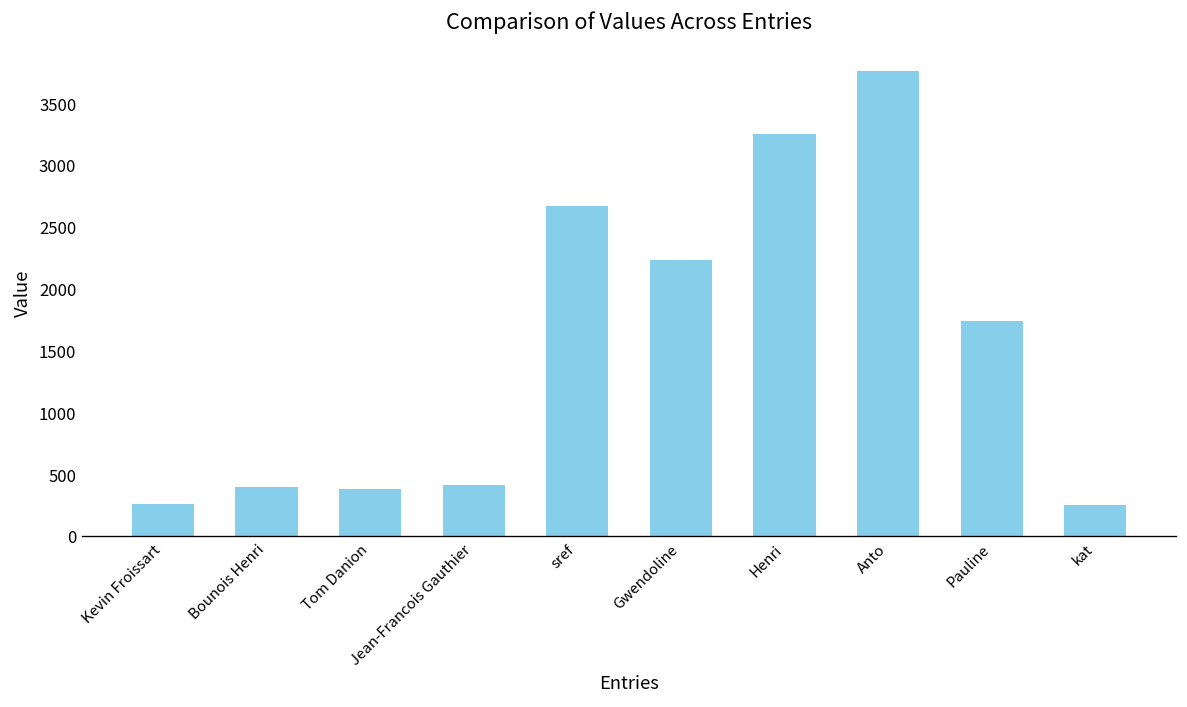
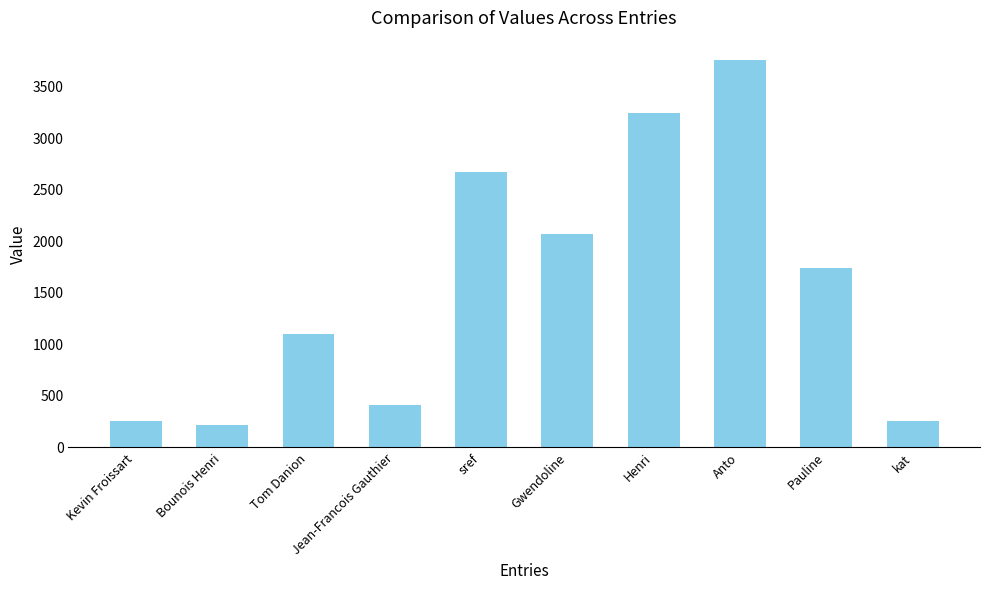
Bounois Henri: 400 -> 220
Tom Danion: 380 -> 1100
Gwendoline: 2240 -> 2070
